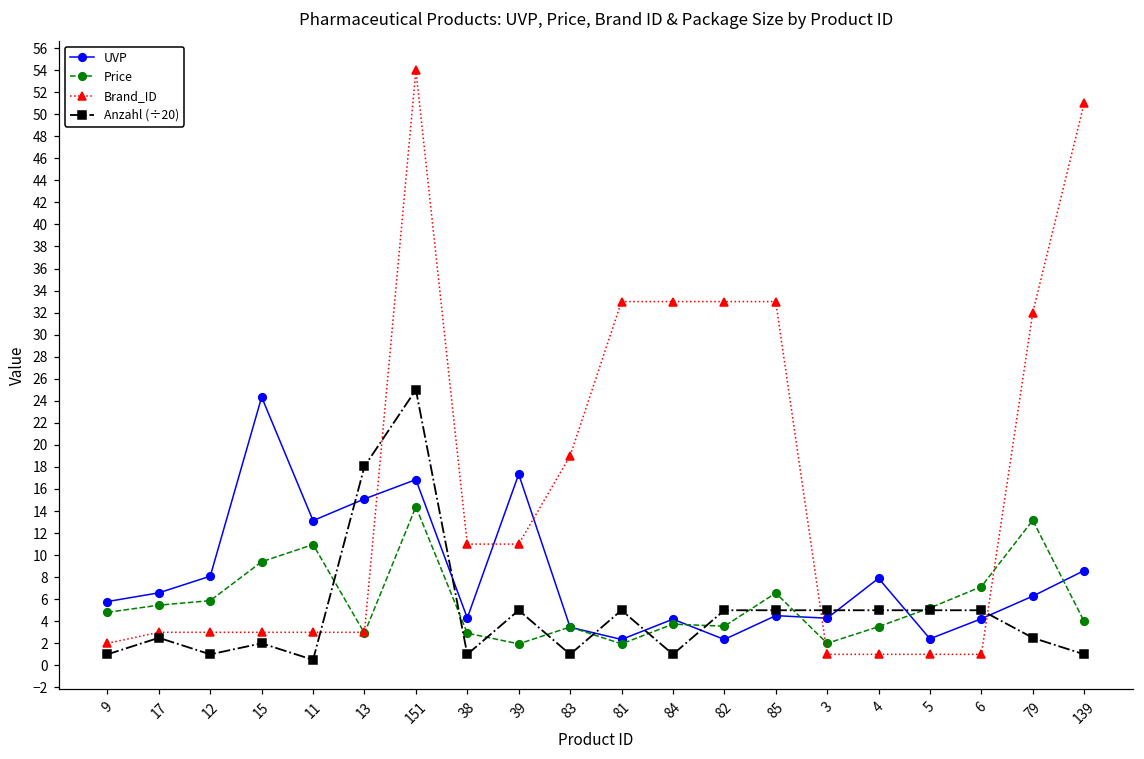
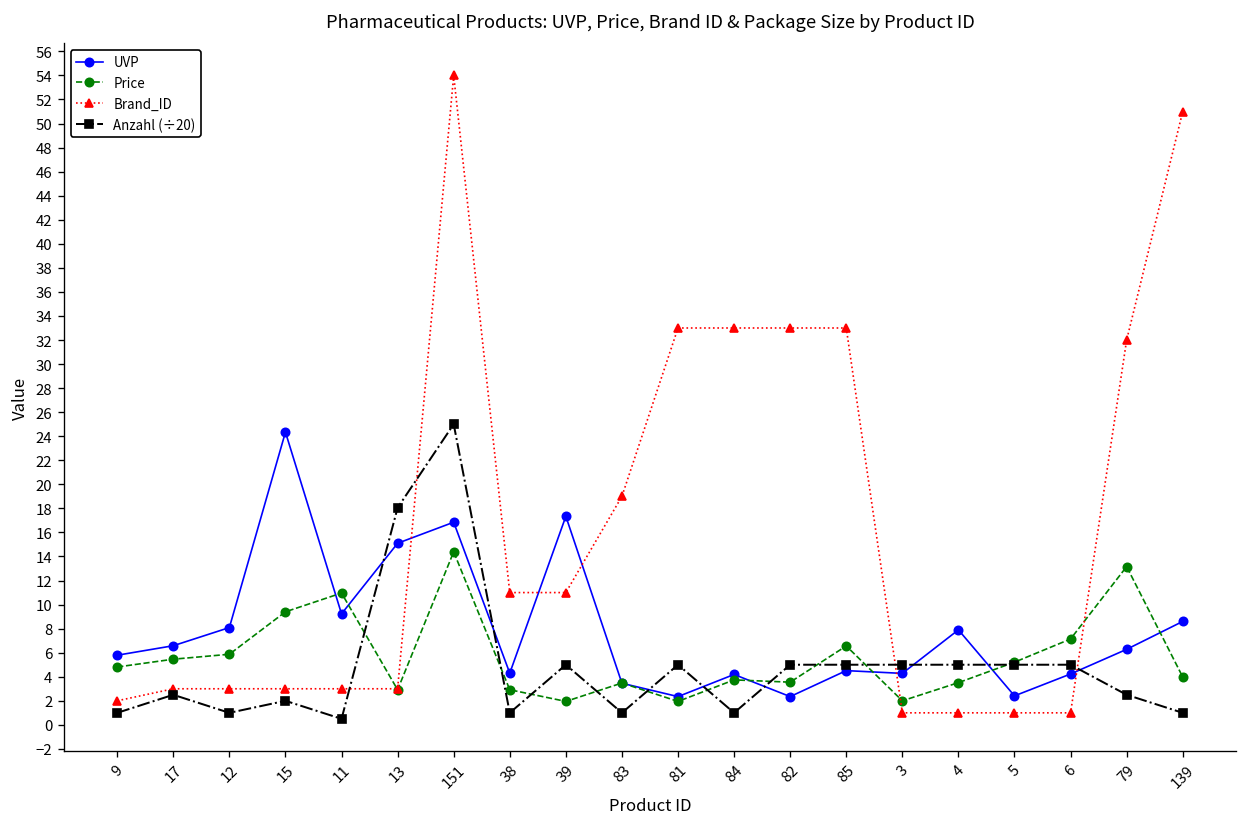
UVP, 11: 13.1 -> 9.2
